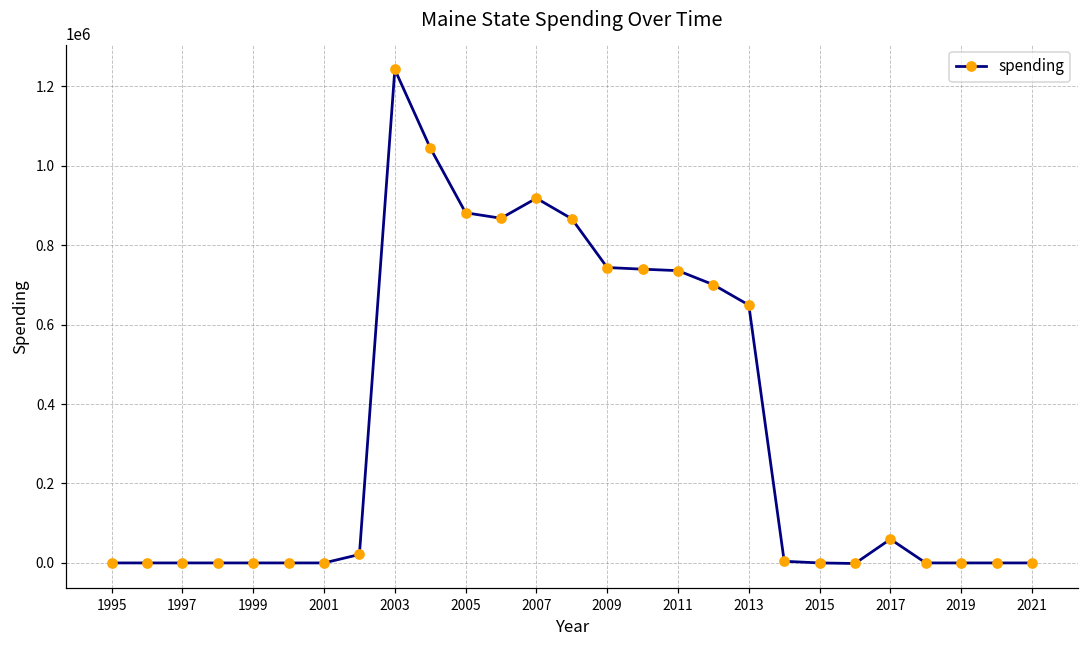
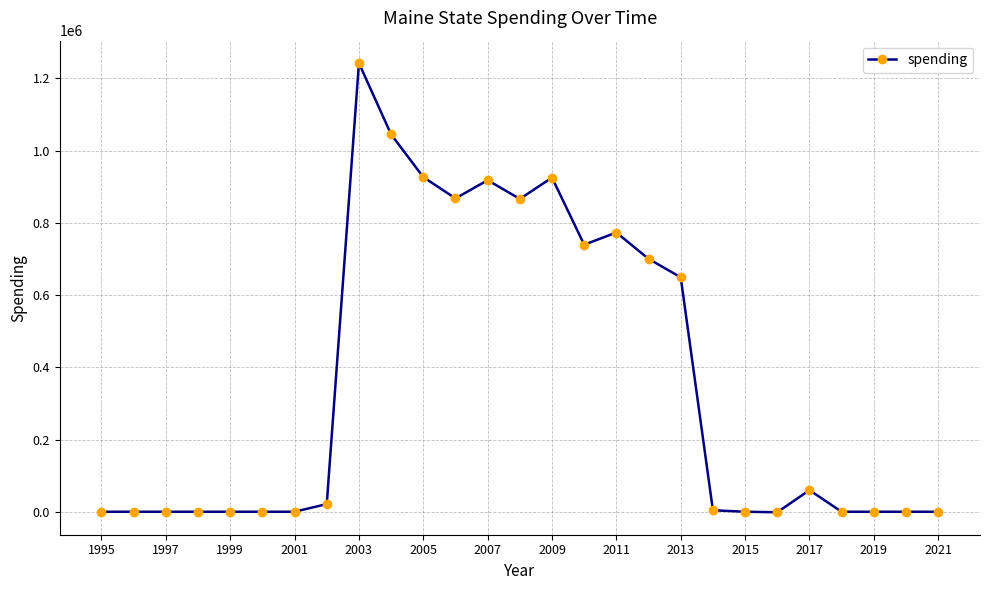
2005: 880000 -> 930000
2009: 740000 -> 930000
2011: 740000 -> 770000
